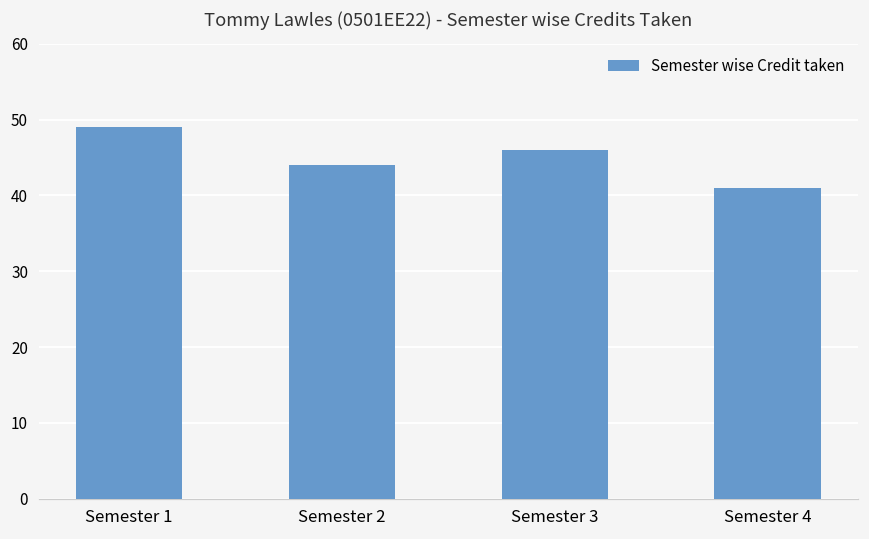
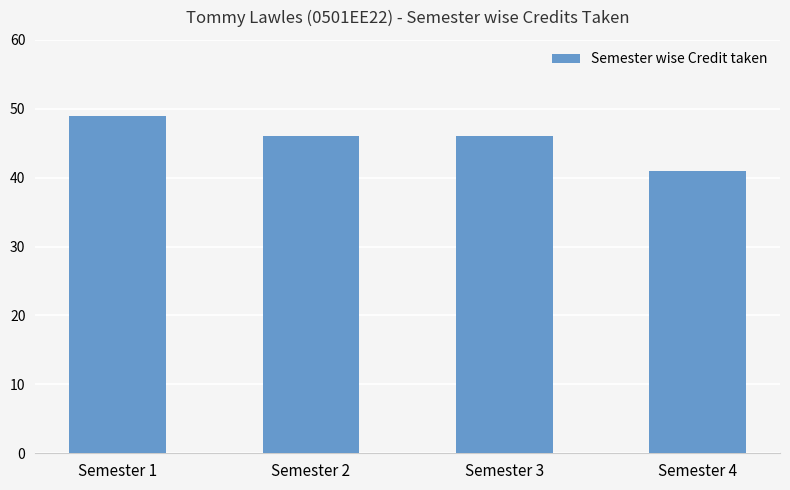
Semester 2: 44 -> 46
